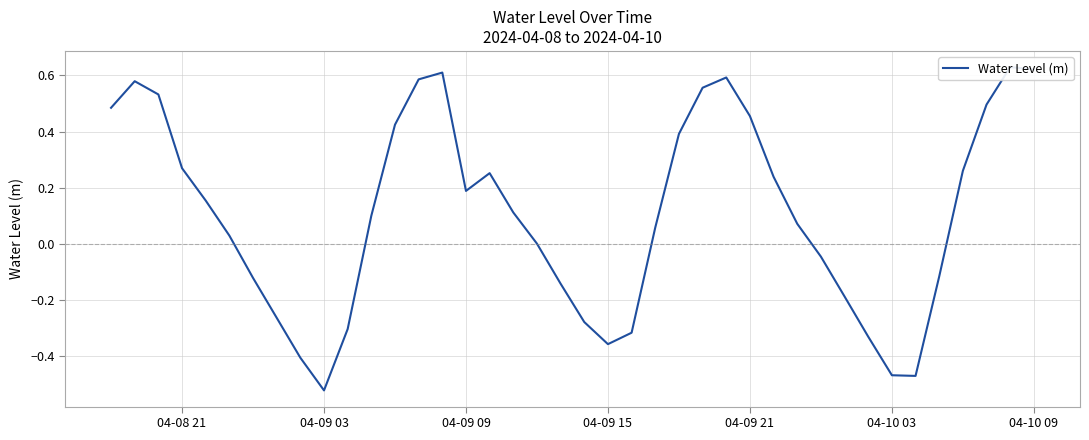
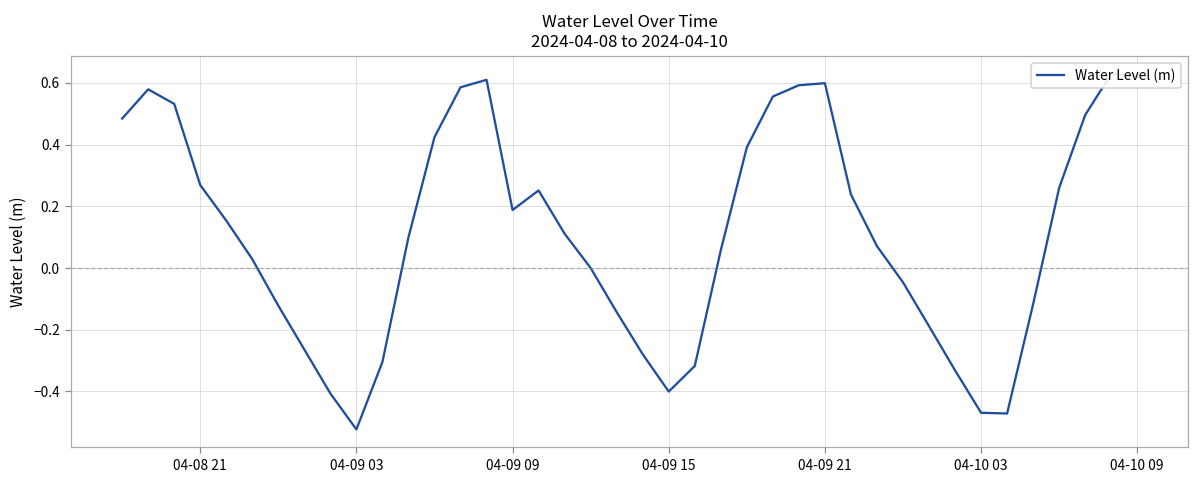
04-09 15: -0.36 -> -0.40
04-09 21: 0.46 -> 0.60
